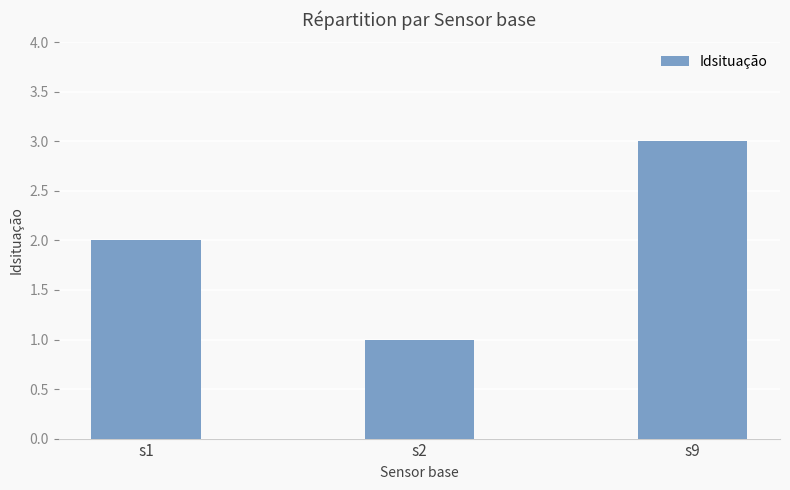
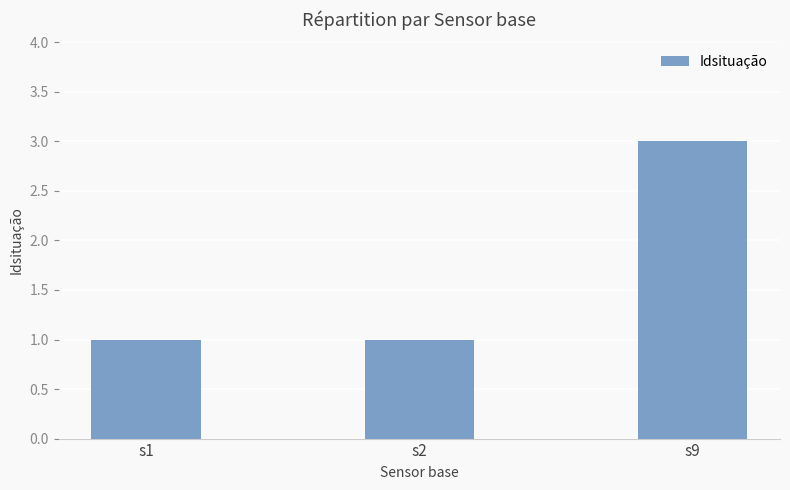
s1: 2 -> 1
